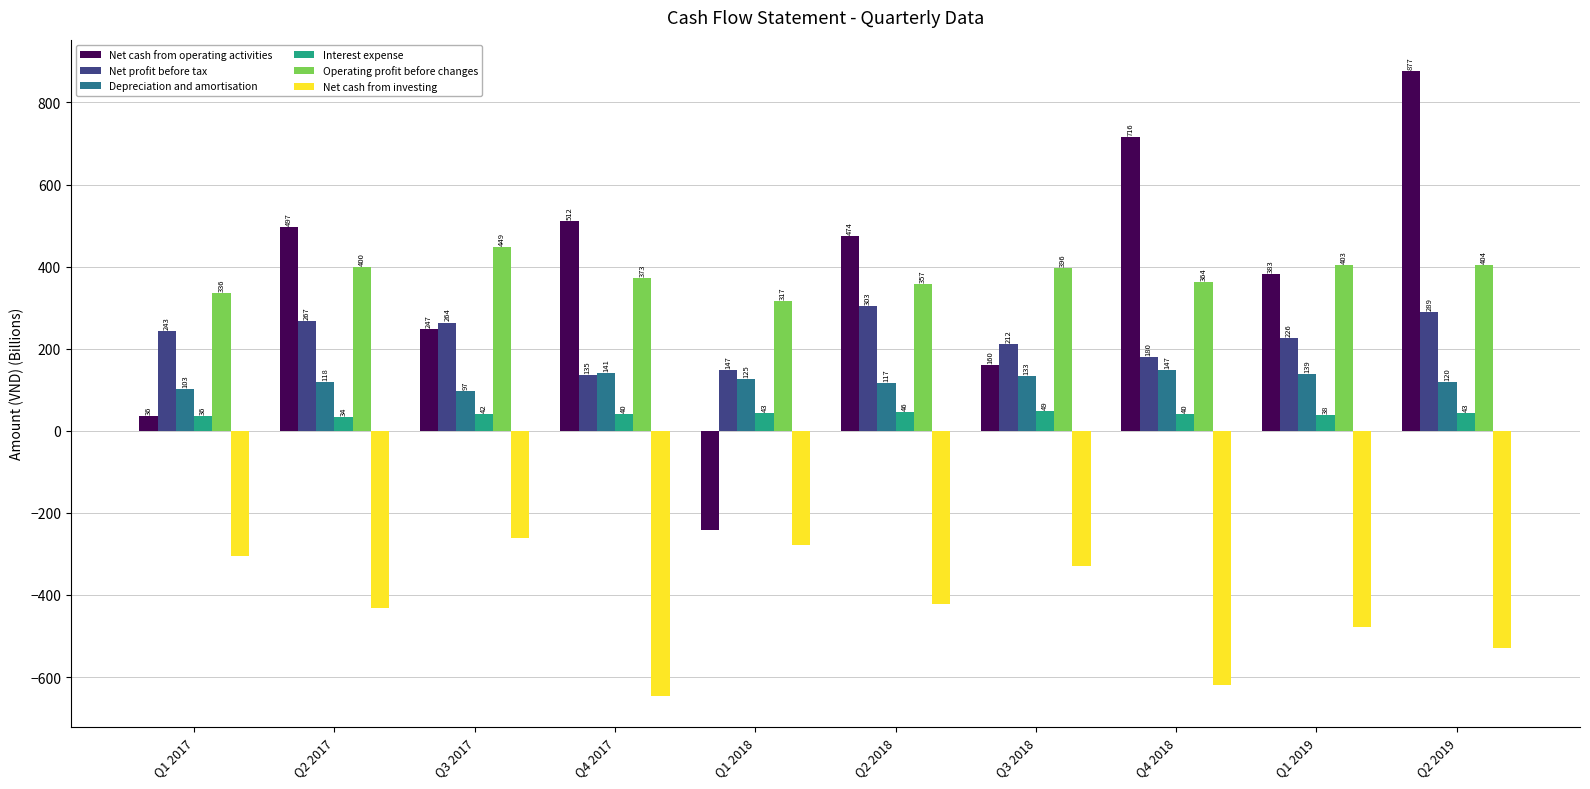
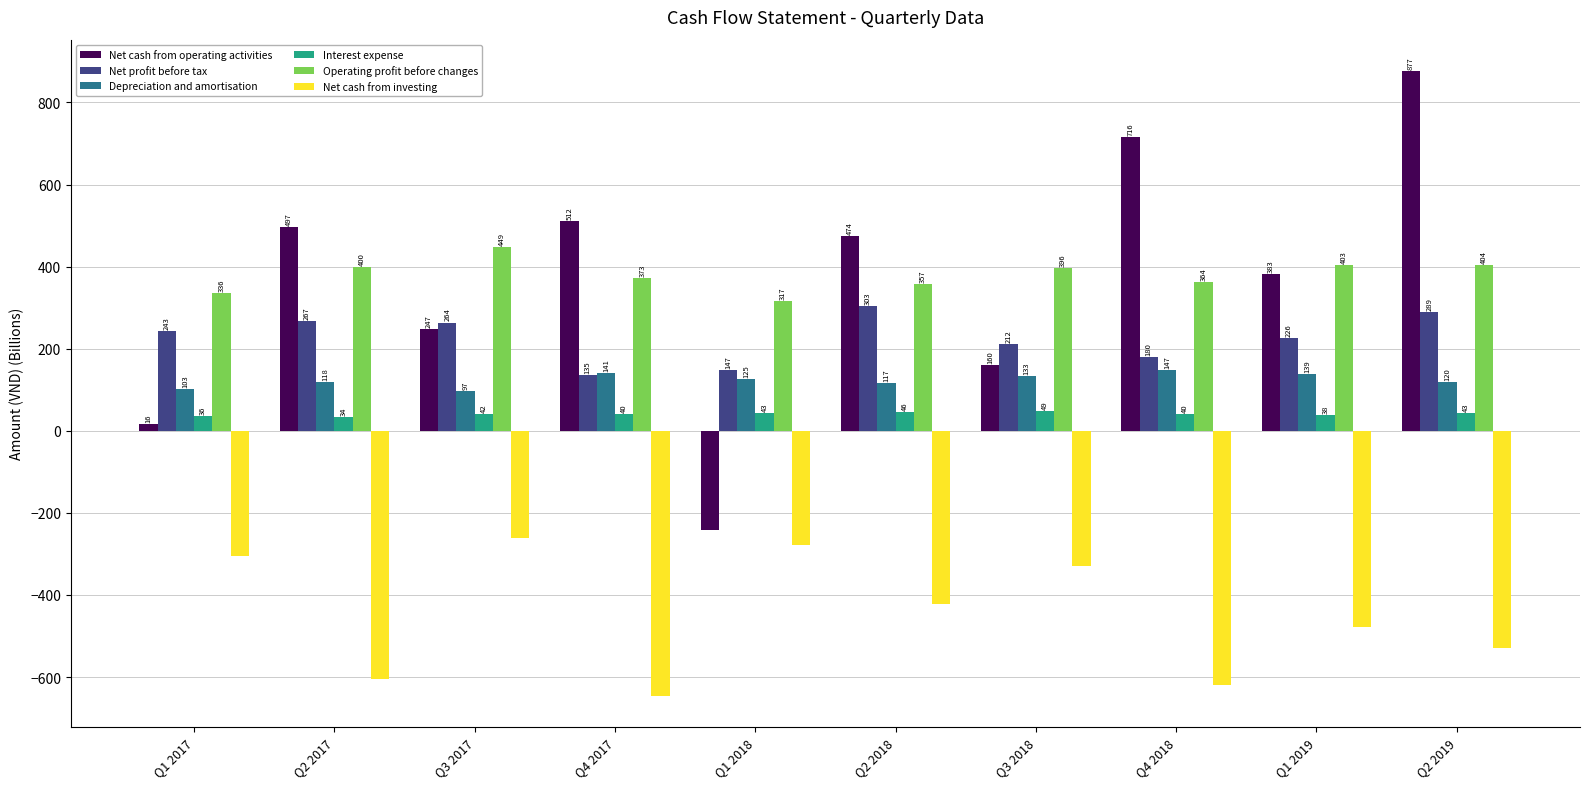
Net cash from operating activities, Q1 2017: 36 -> 16
Net cash from investing, Q2 2017: -430 -> -600
